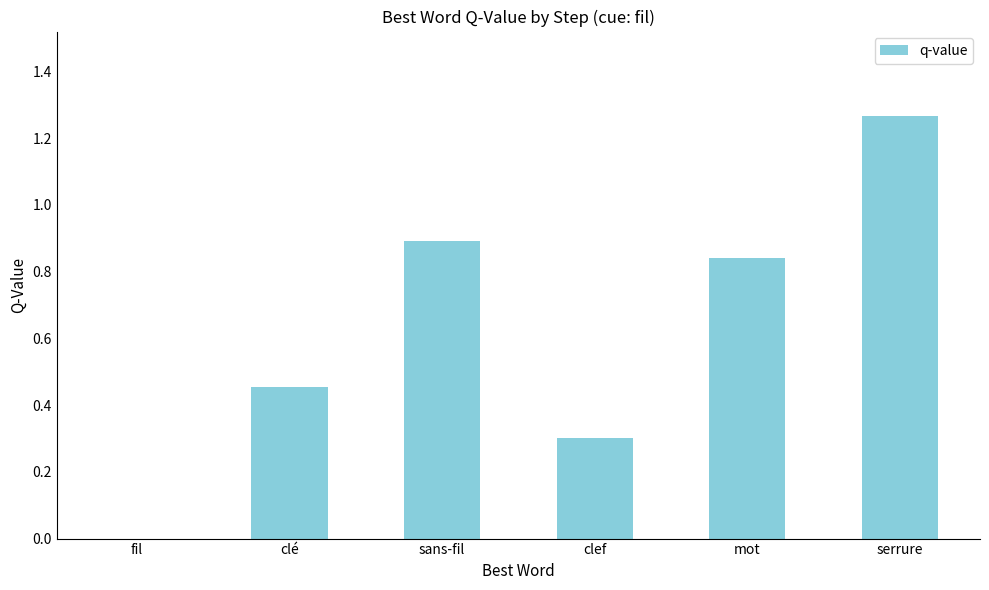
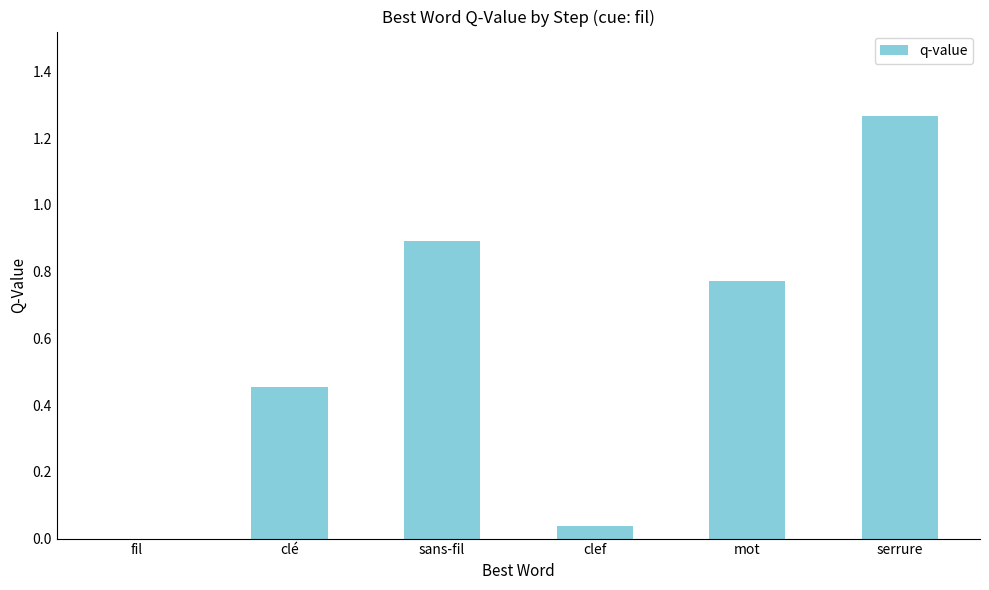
clef: 0.30 -> 0.04
mot: 0.84 -> 0.77
